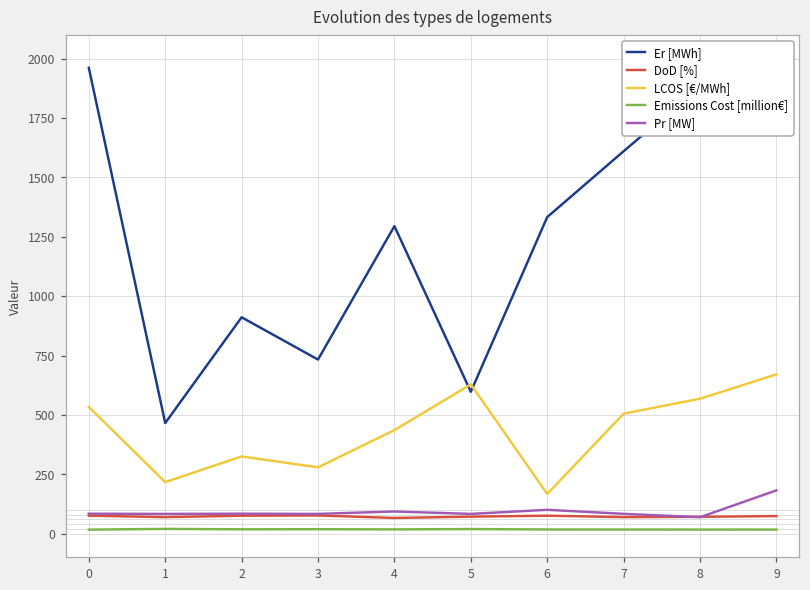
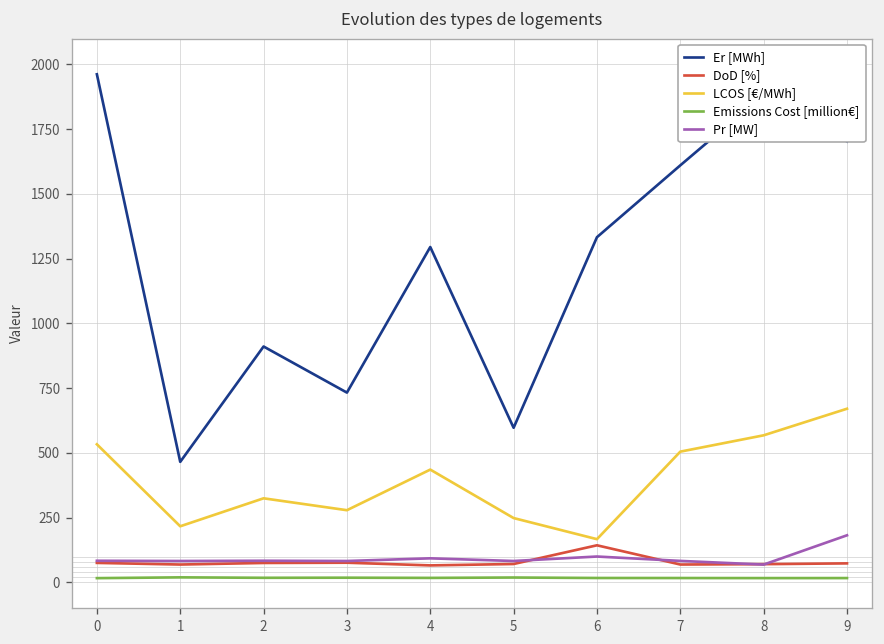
LCOS [€/MWh], 5: 630 -> 250
DoD [%], 6: 80 -> 140
